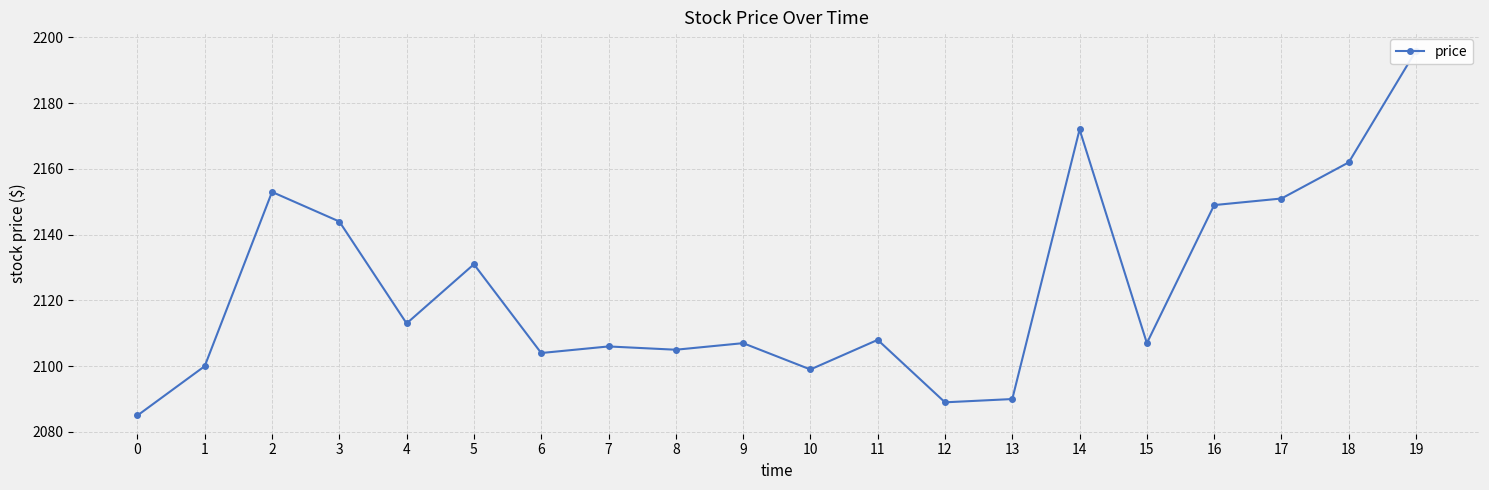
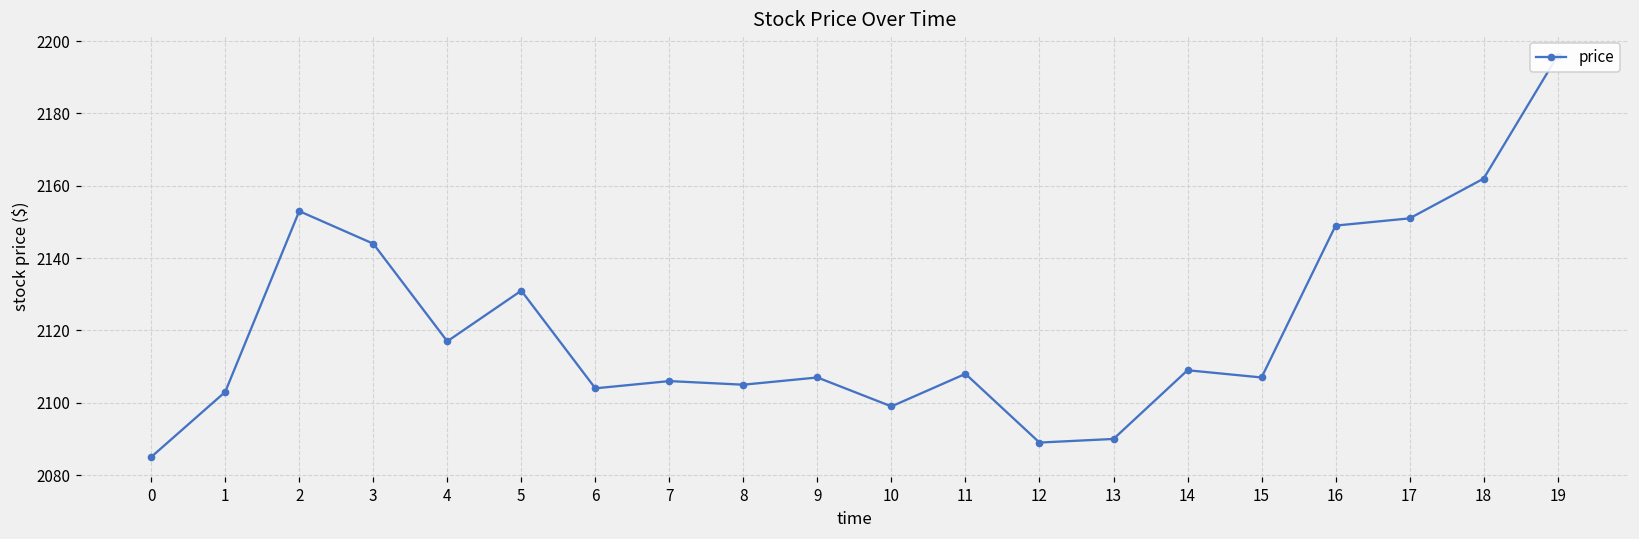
1: 2100 -> 2103
4: 2113 -> 2117
14: 2172 -> 2109
